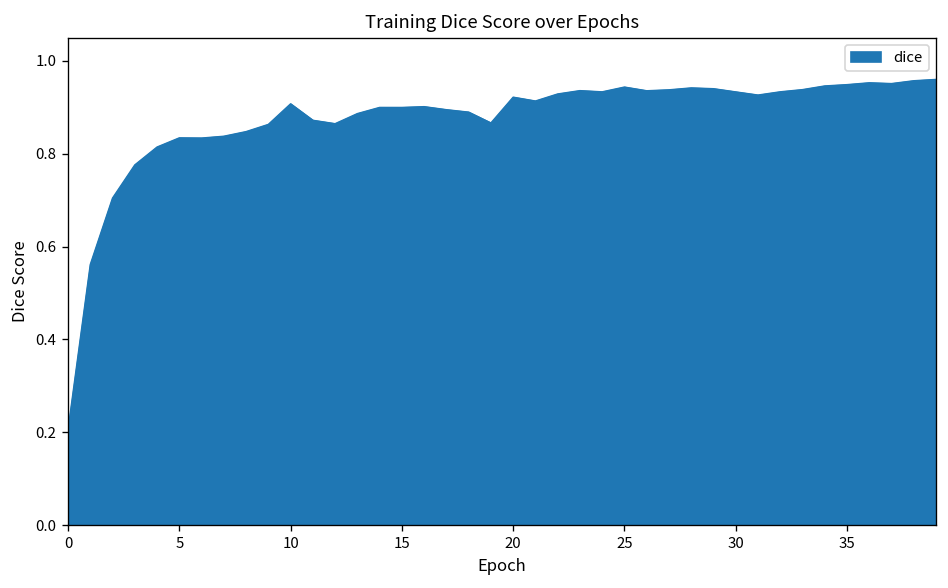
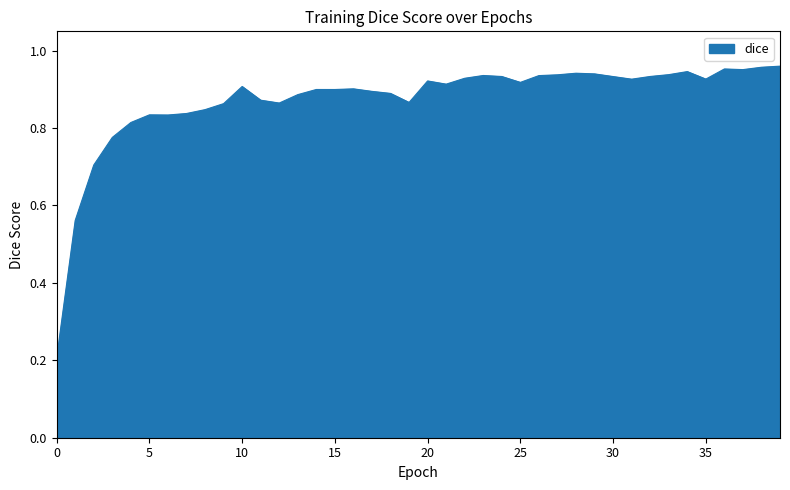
25: 0.94 -> 0.92
35: 0.95 -> 0.93
